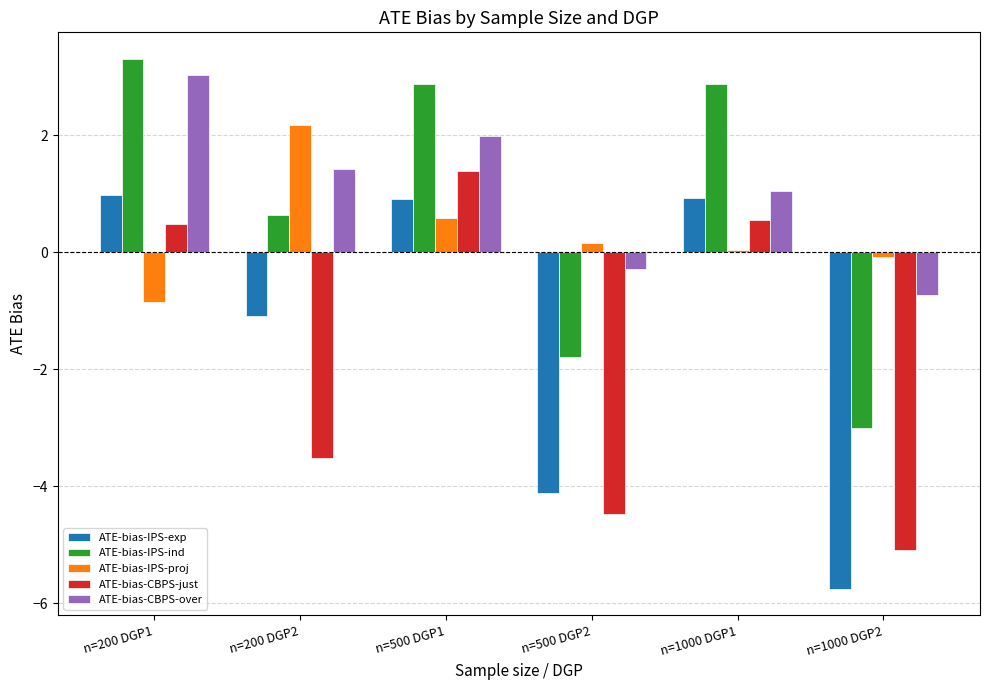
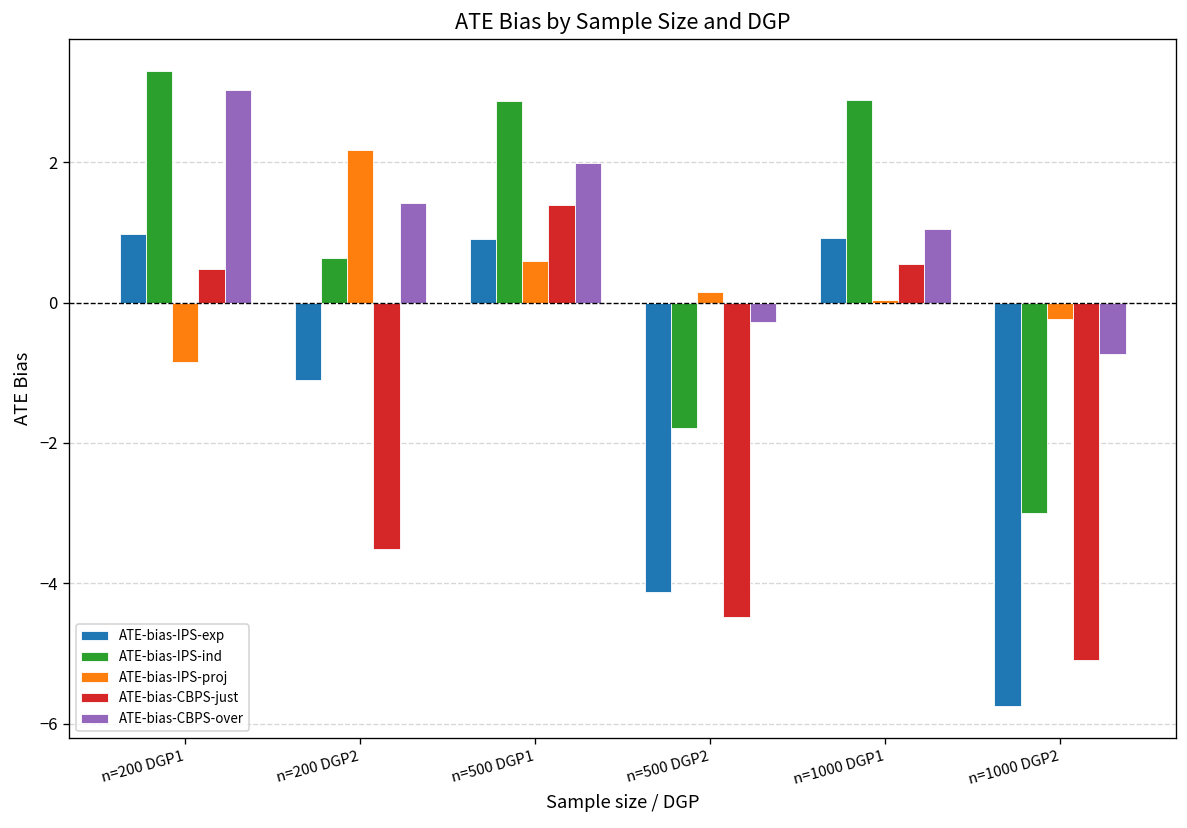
ATE-bias-IPS-proj, n=1000 DGP2: -0.1 -> -0.2
